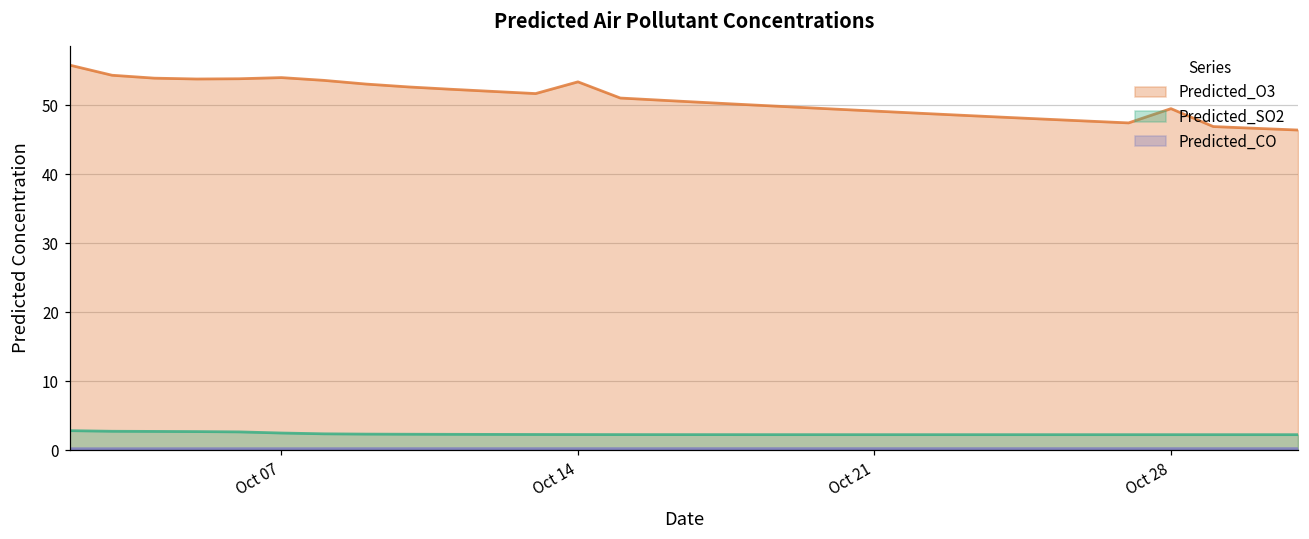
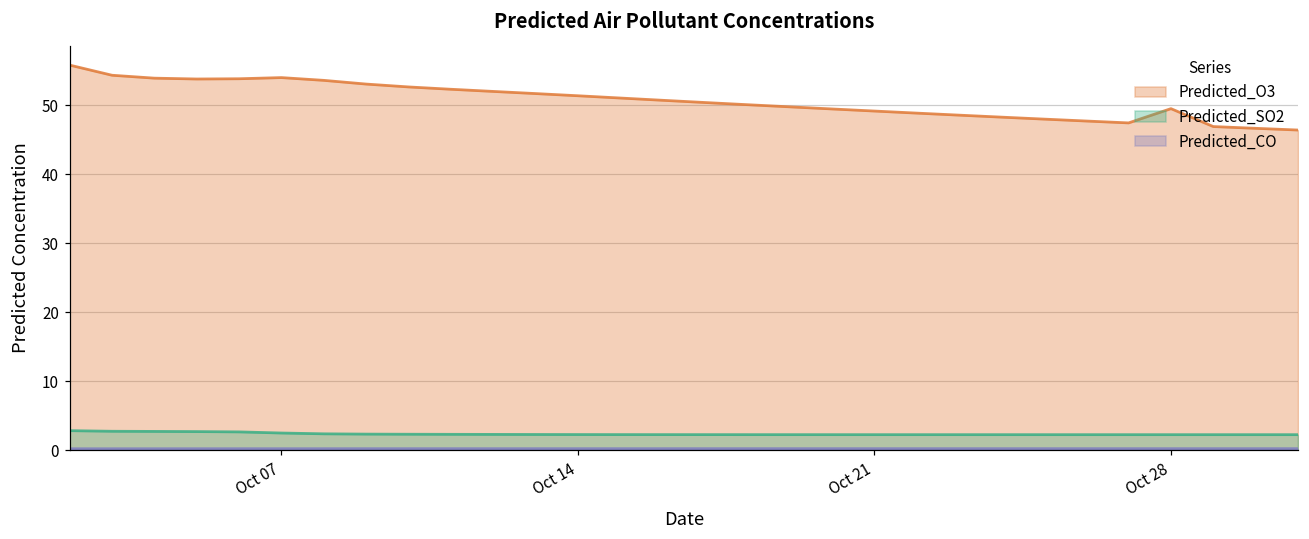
Predicted_O3, Oct 14: 53 -> 51
